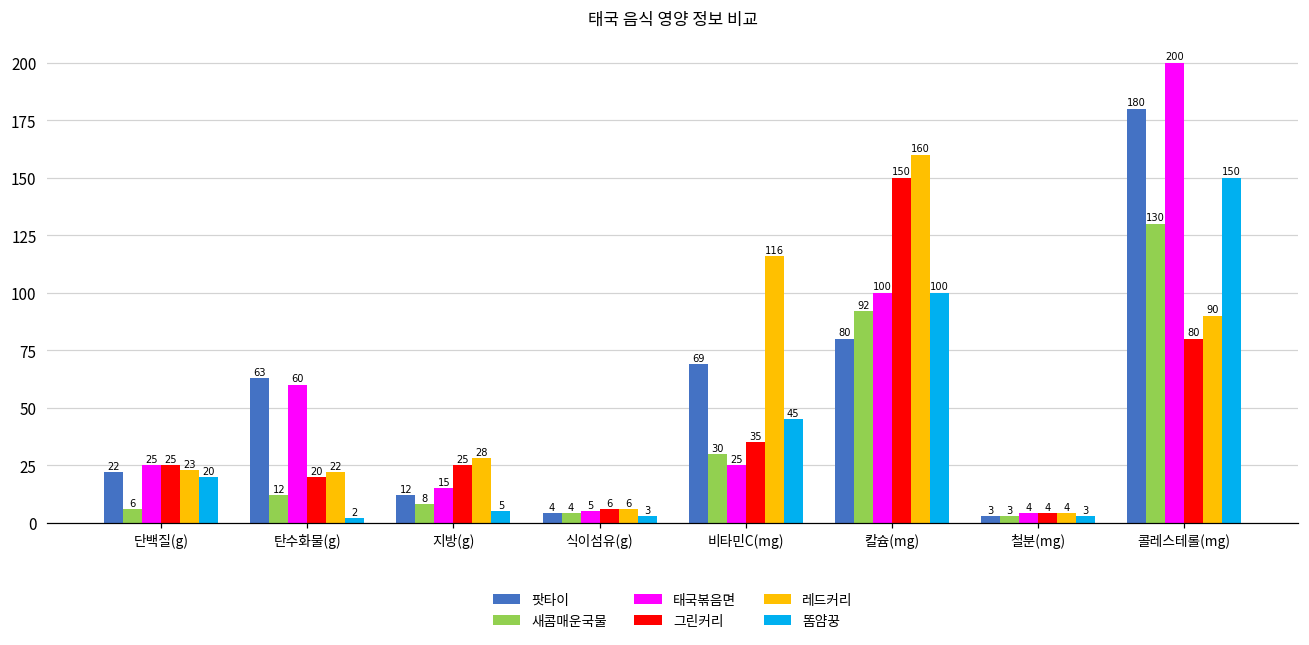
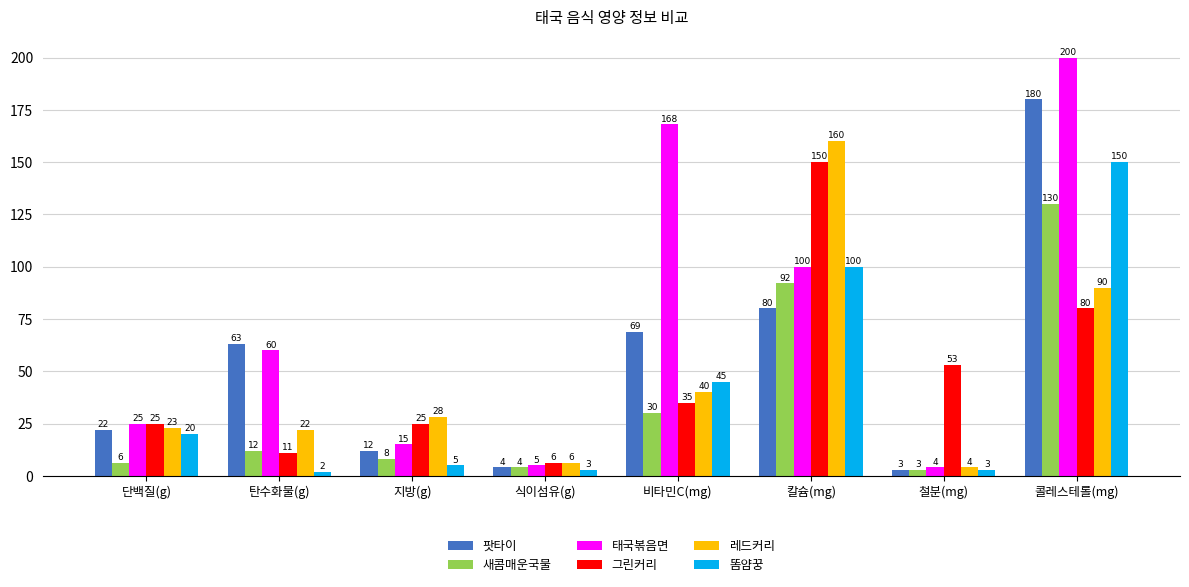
그린커리, 탄수화물(g): 20 -> 11
태국볶음면, 비타민C(mg): 25 -> 168
레드커리, 비타민C(mg): 116 -> 40
그린커리, 철분(mg): 4 -> 53
